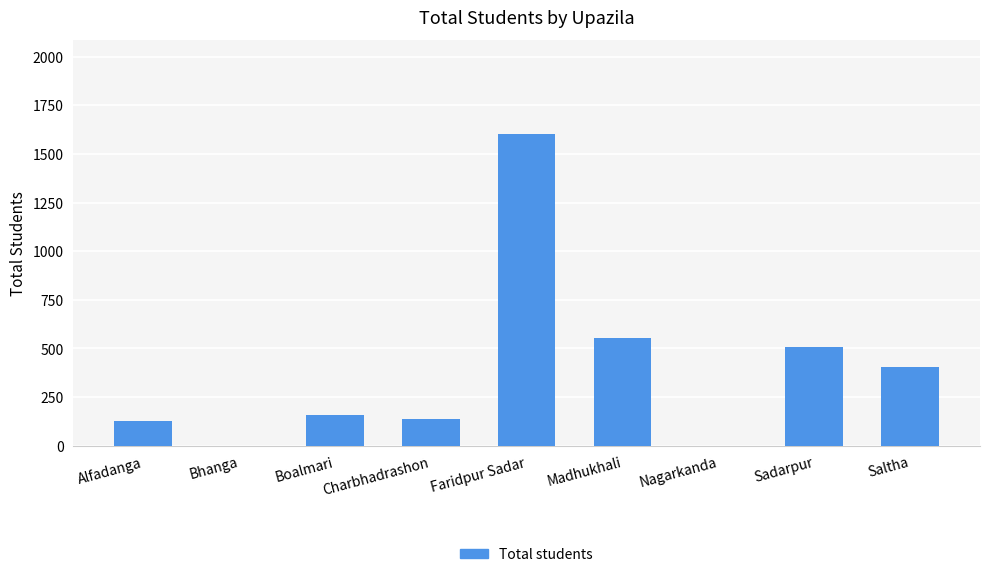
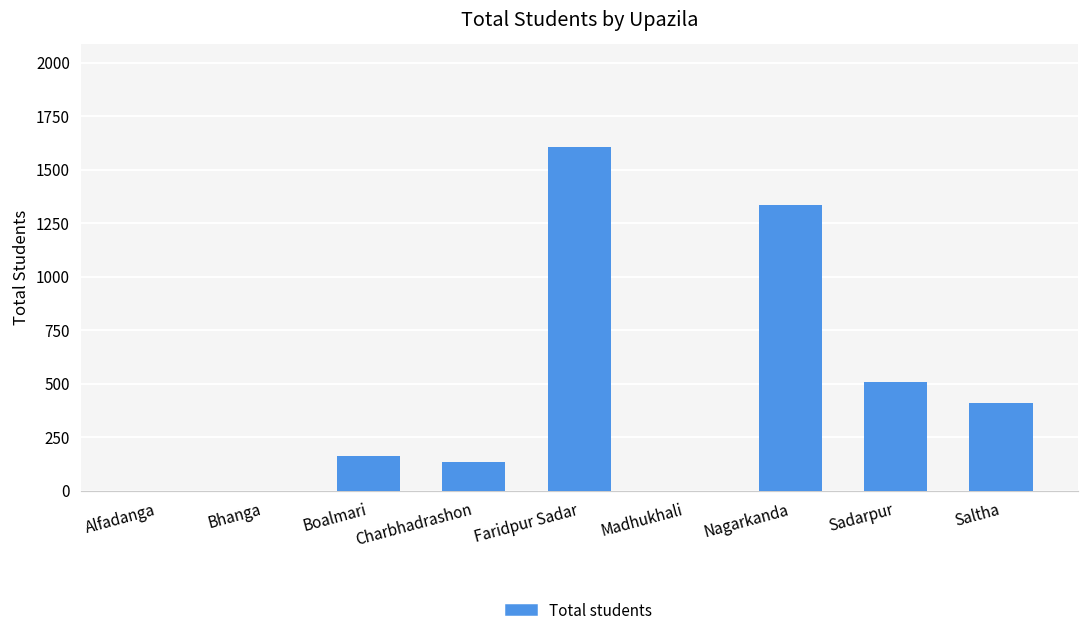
Alfadanga: 130 -> 0
Madhukhali: 560 -> 0
Nagarkanda: 0 -> 1330
